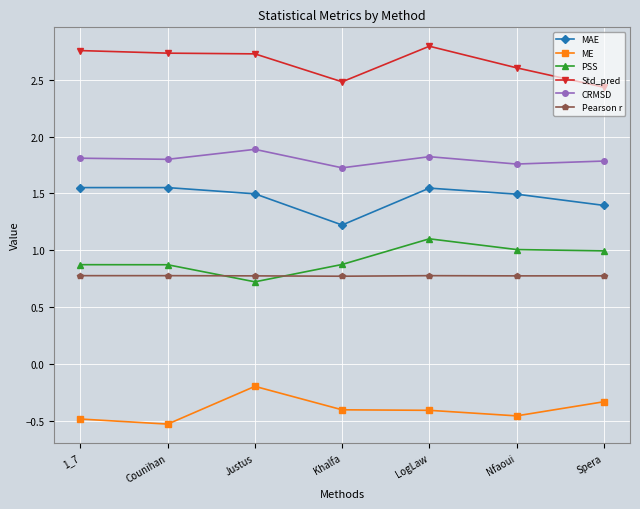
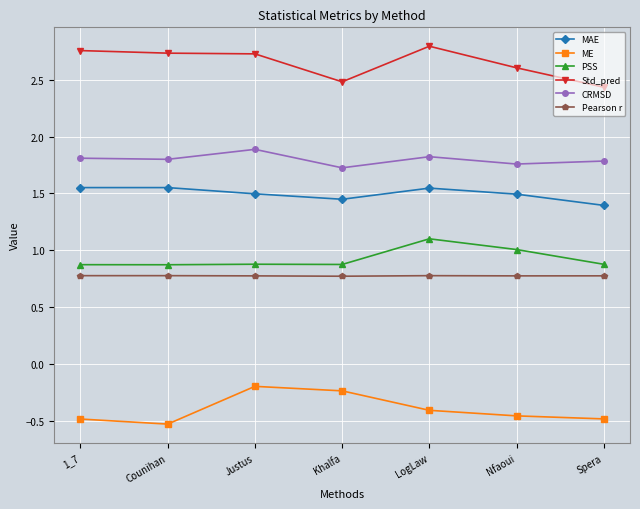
PSS, Justus: 0.72 -> 0.88
MAE, Khalfa: 1.22 -> 1.45
ME, Khalfa: -0.40 -> -0.24
ME, Spera: -0.33 -> -0.48
PSS, Spera: 0.99 -> 0.88
